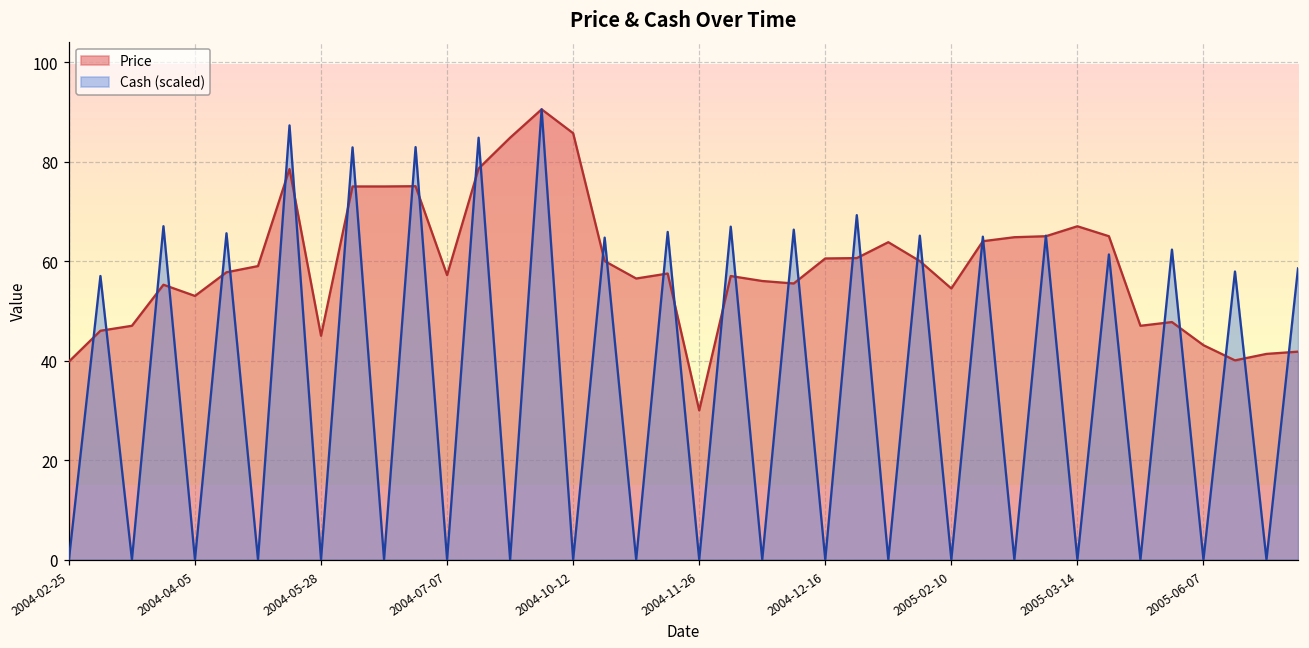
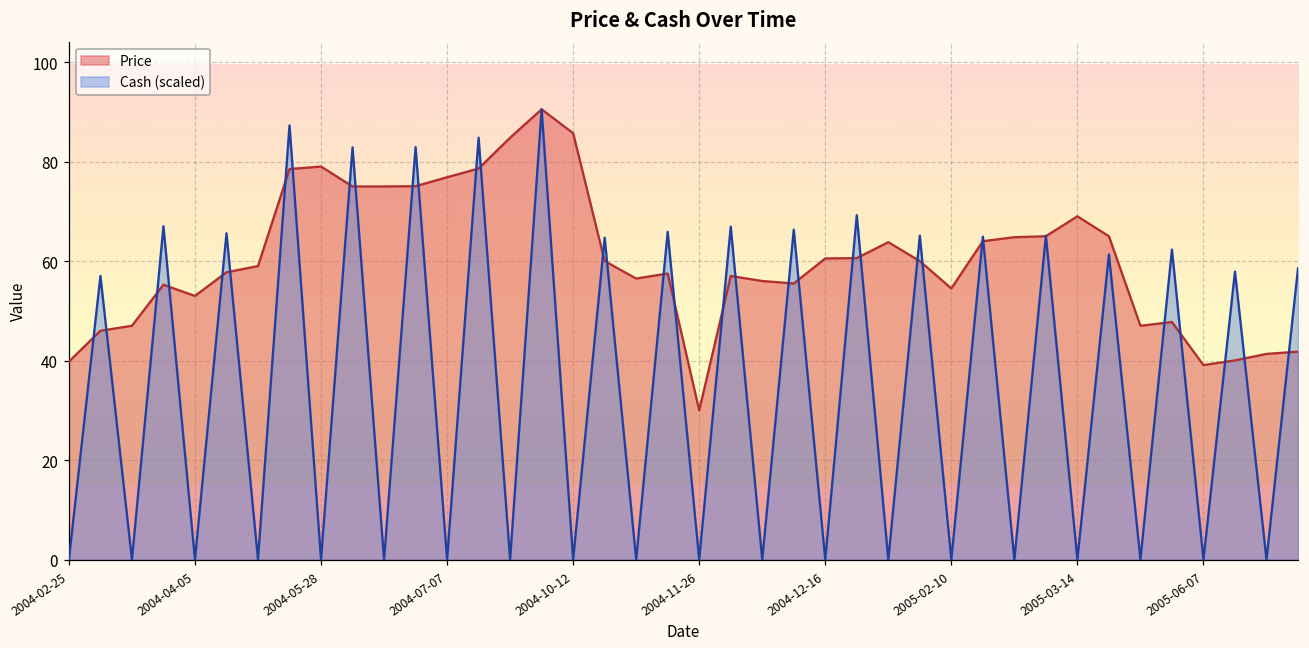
Price, 2004-05-28: 45 -> 79
Price, 2004-07-07: 57 -> 77
Price, 2005-03-14: 67 -> 69
Price, 2005-06-07: 43 -> 39
